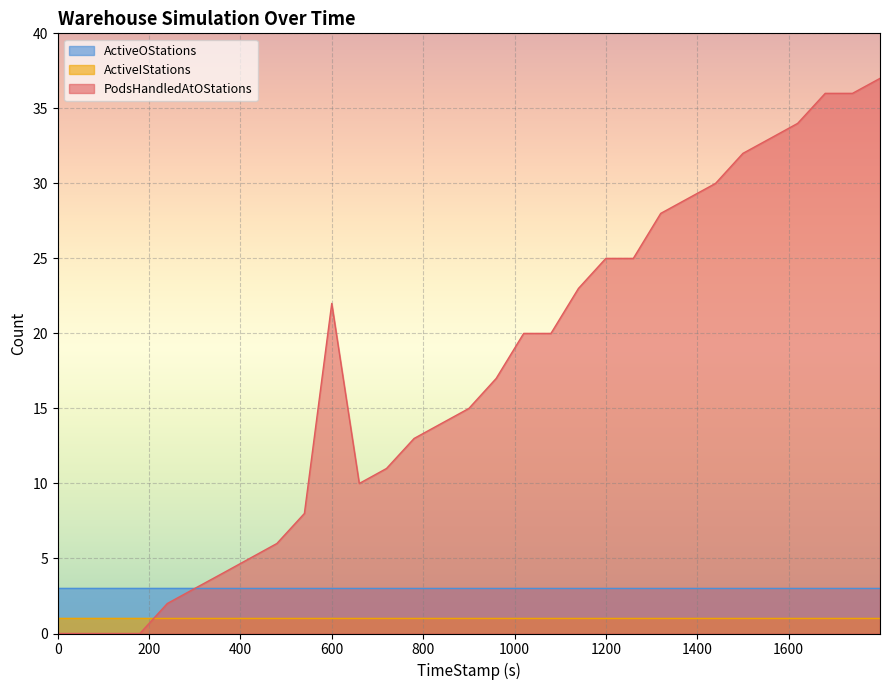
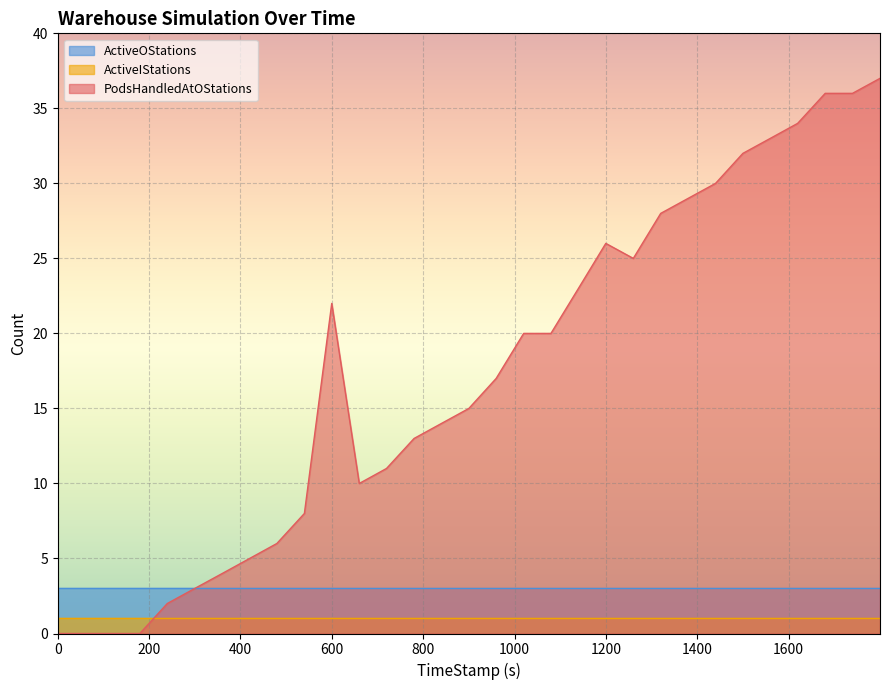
PodsHandledAtOStations, 1200: 25 -> 26
